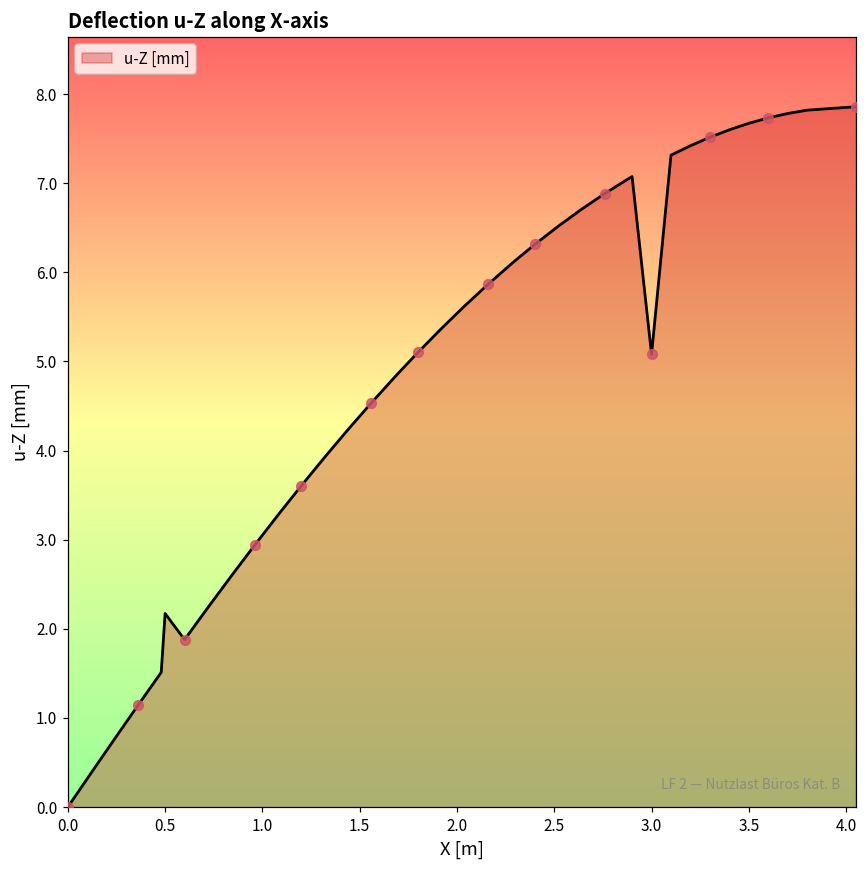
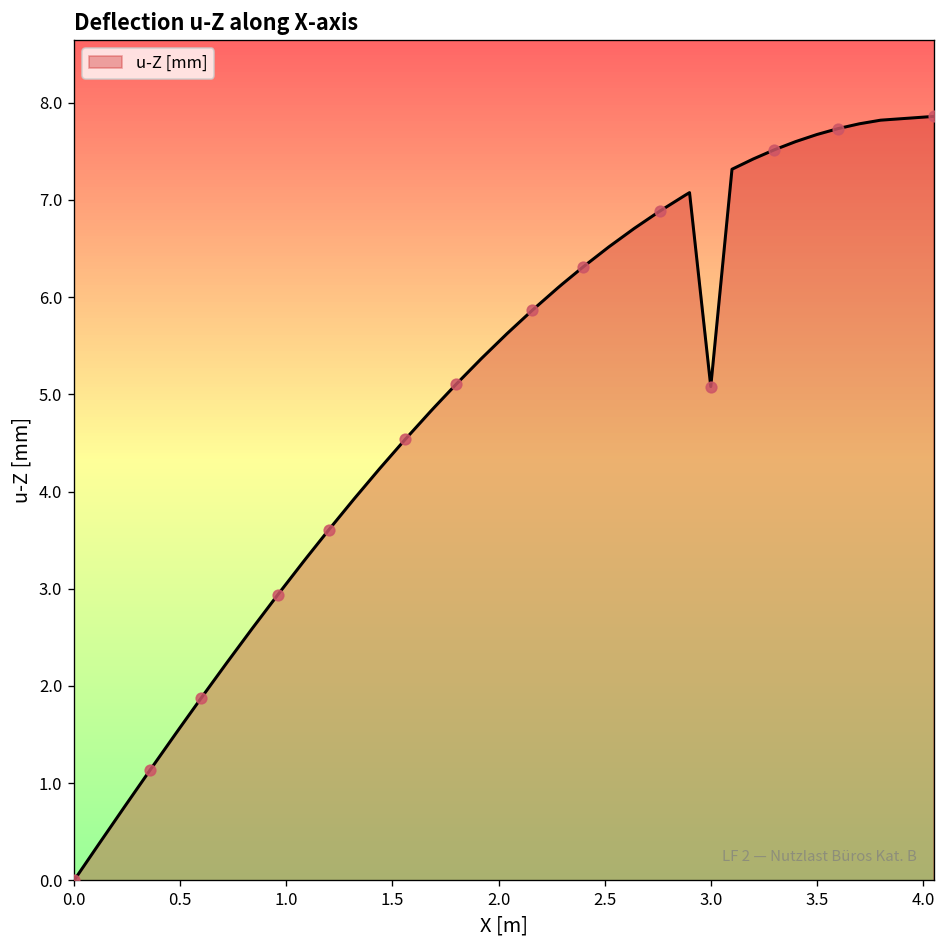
u-Z [mm], 0.5: 2.2 -> 1.6
